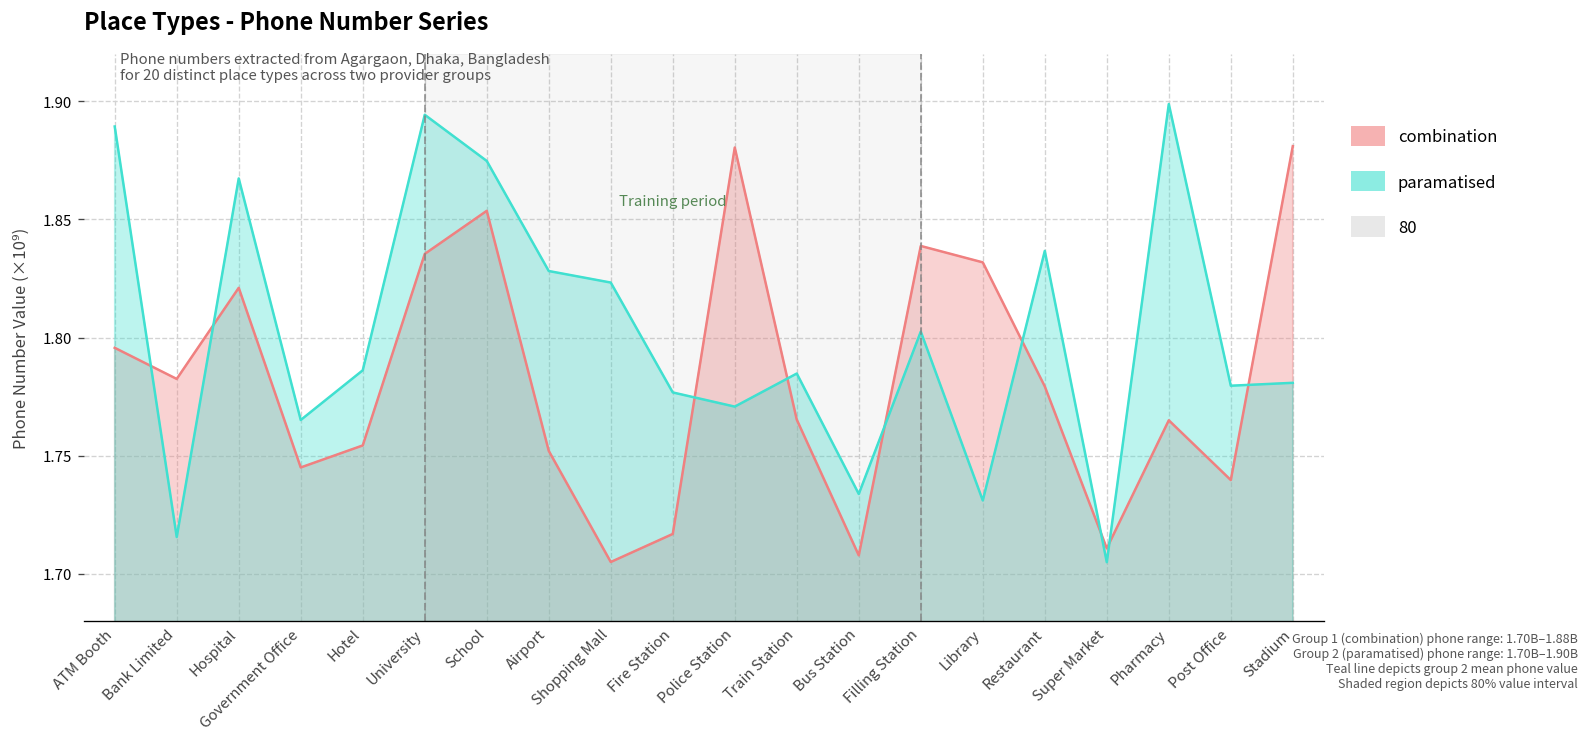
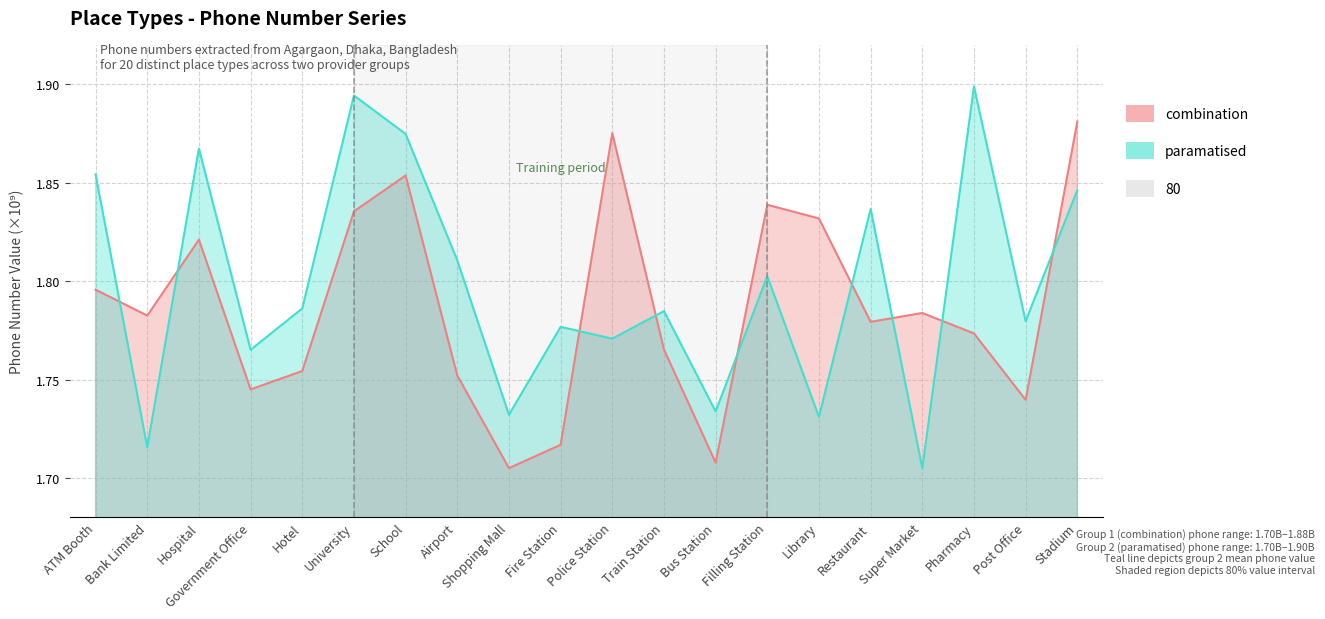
paramatised, ATM Booth: 1.889 -> 1.854
paramatised, Airport: 1.828 -> 1.811
paramatised, Shopping Mall: 1.823 -> 1.732
combination, Police Station: 1.880 -> 1.875
combination, Super Market: 1.711 -> 1.784
combination, Pharmacy: 1.765 -> 1.773
paramatised, Stadium: 1.781 -> 1.846
